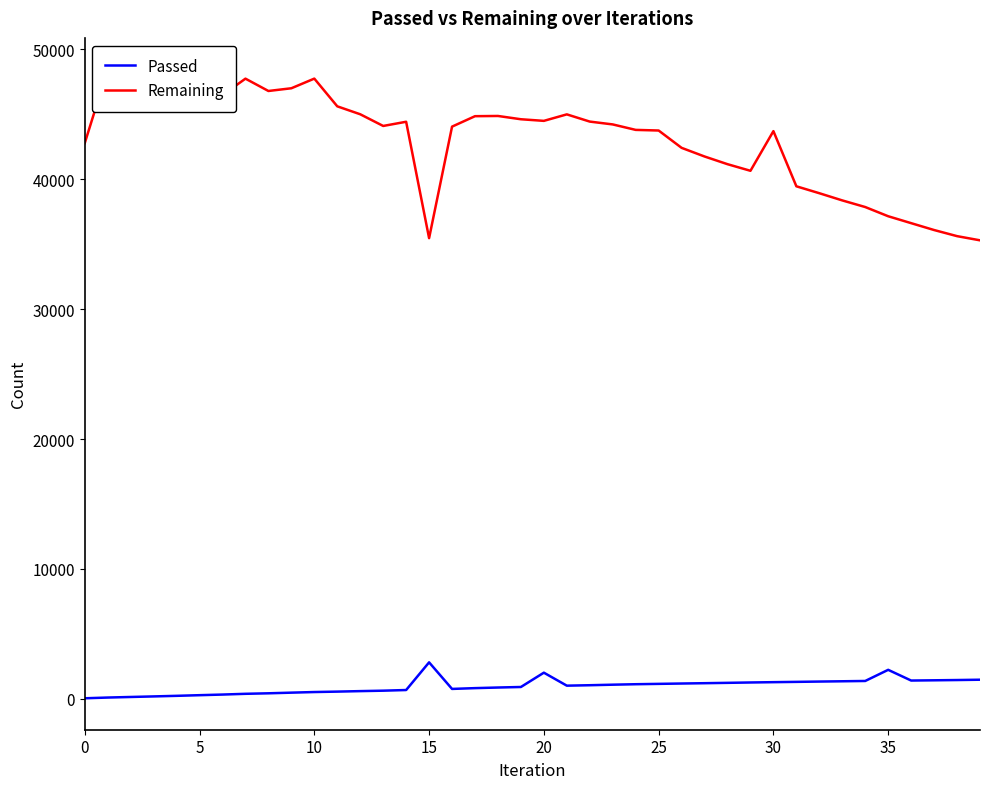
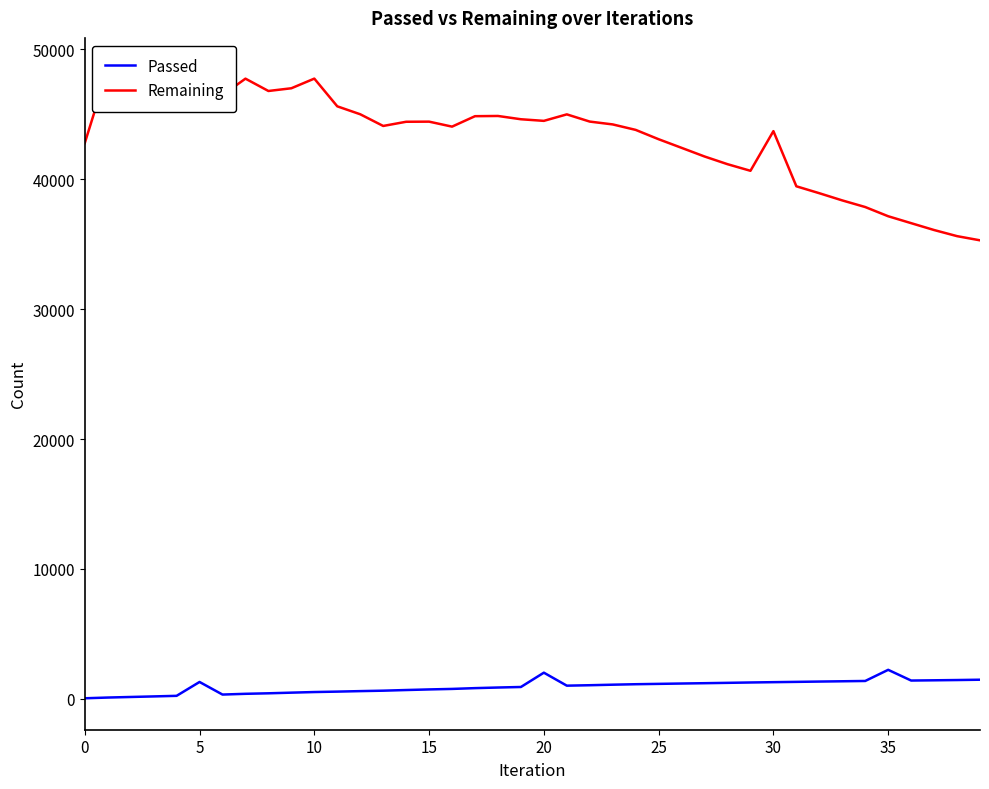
Passed, 5: 300 -> 1300
Passed, 15: 2800 -> 700
Remaining, 15: 35500 -> 44400
Remaining, 25: 43800 -> 43100
